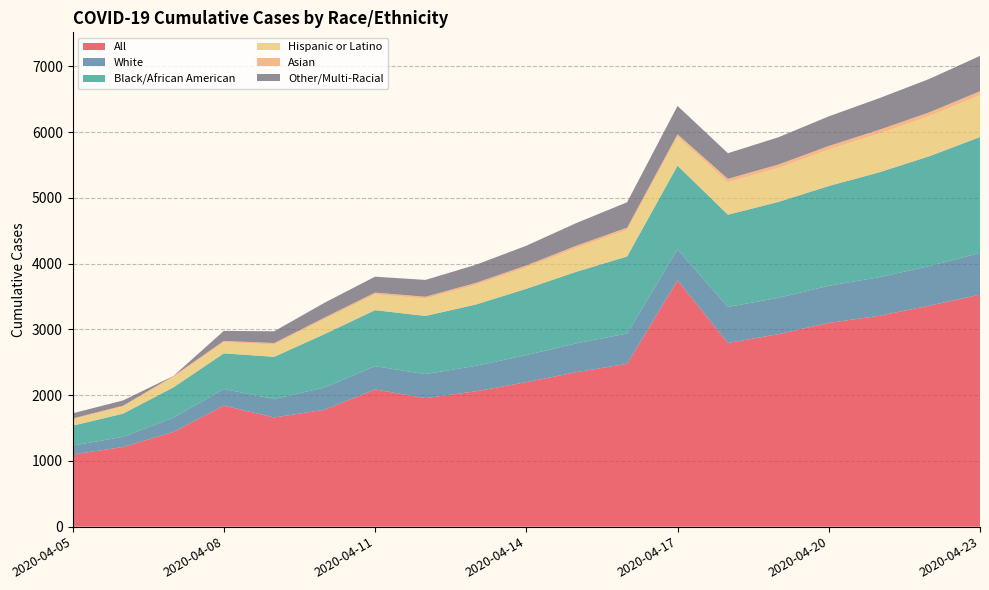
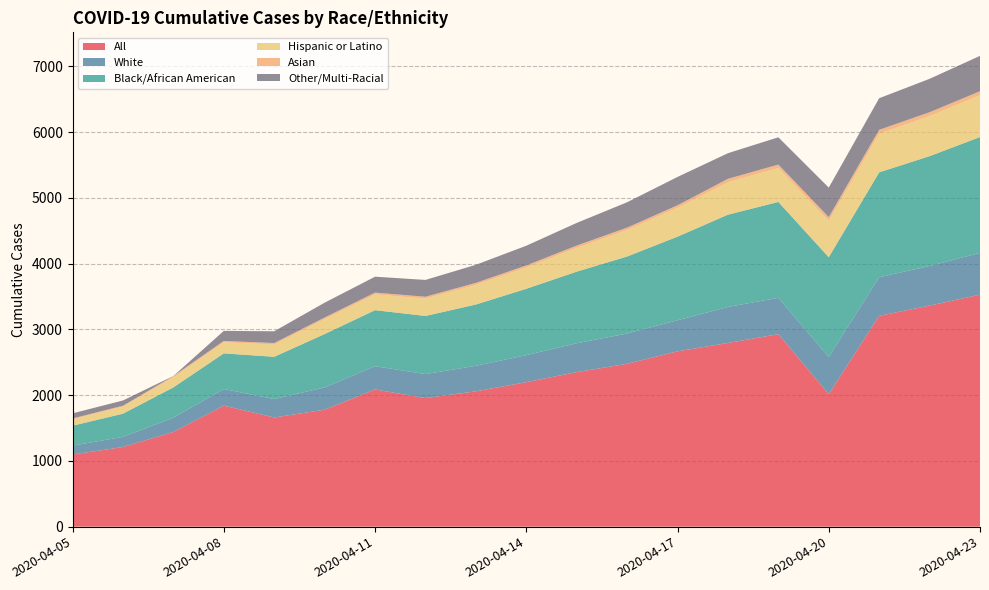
All, 2020-04-17: 3700 -> 2700
All, 2020-04-20: 3100 -> 2000
